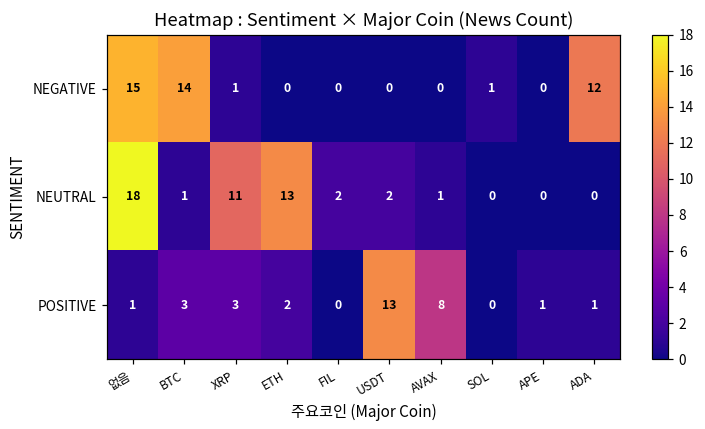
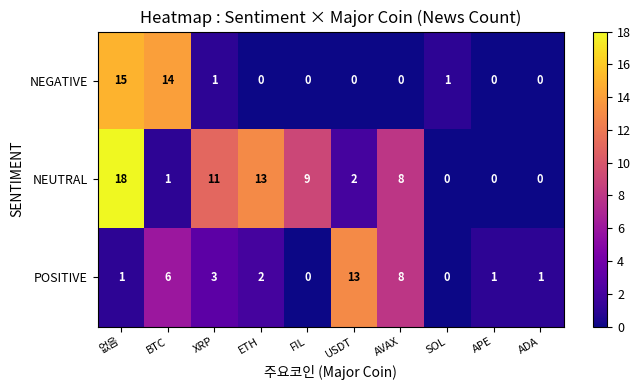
NEGATIVE, ADA: 12 -> 0
NEUTRAL, FIL: 2 -> 9
NEUTRAL, AVAX: 1 -> 8
POSITIVE, BTC: 3 -> 6
